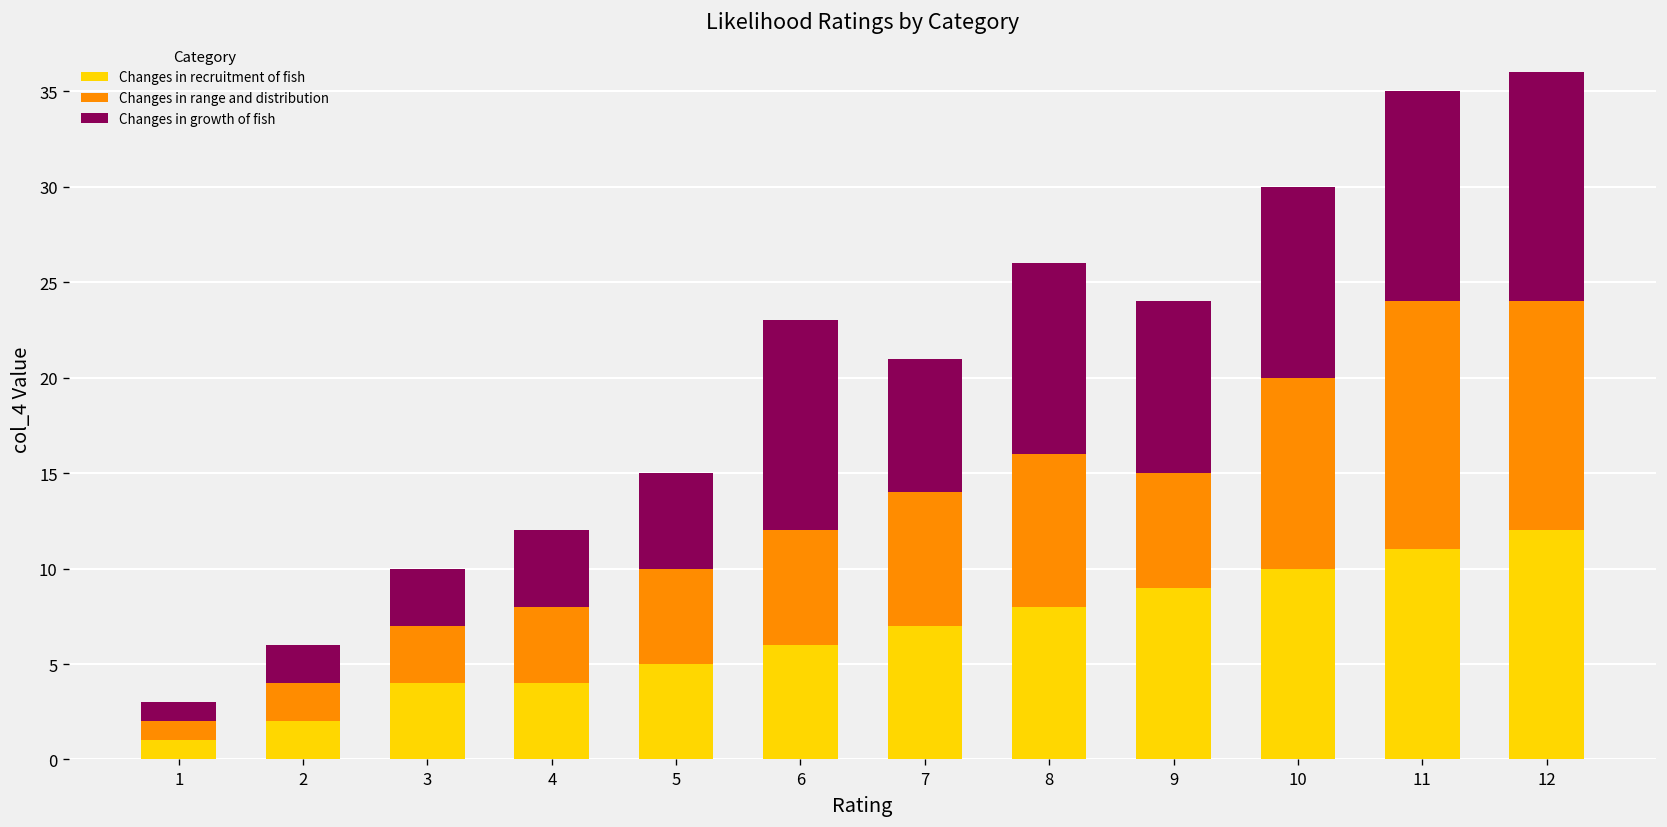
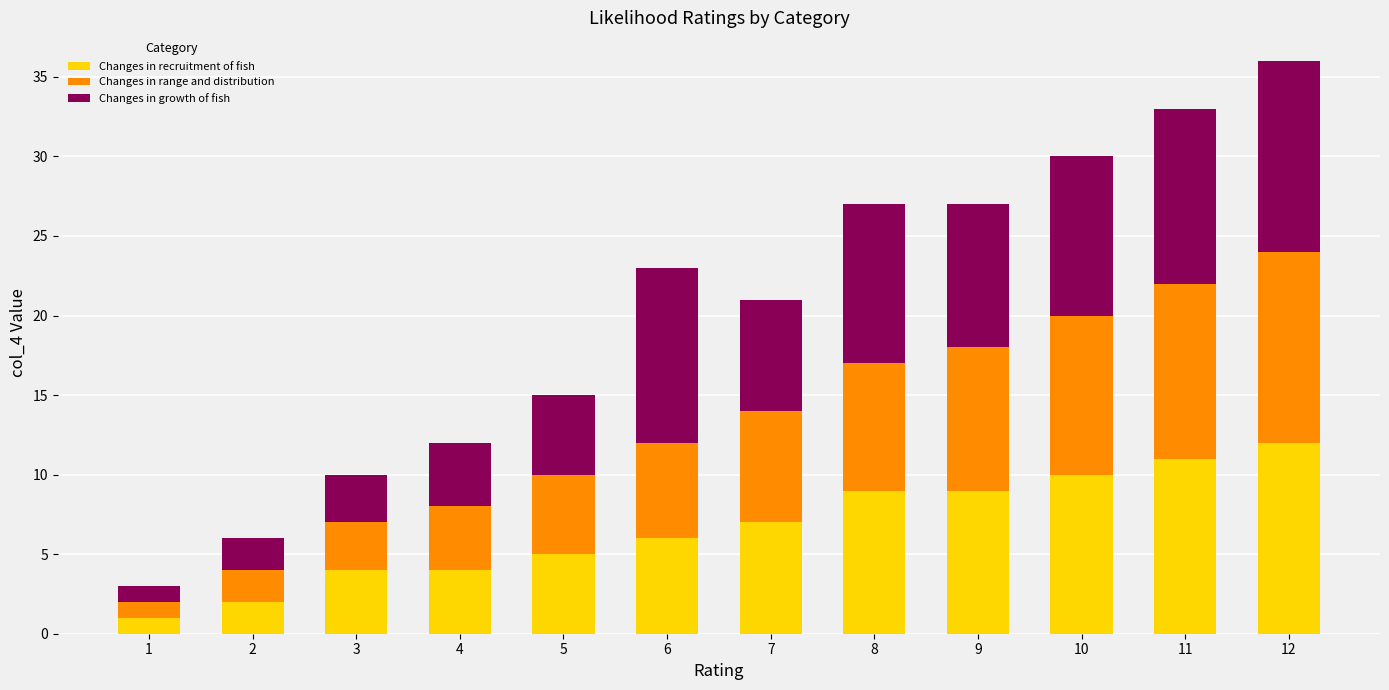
Changes in recruitment of fish, 8: 8 -> 9
Changes in range and distribution, 9: 6 -> 9
Changes in range and distribution, 11: 13 -> 11
